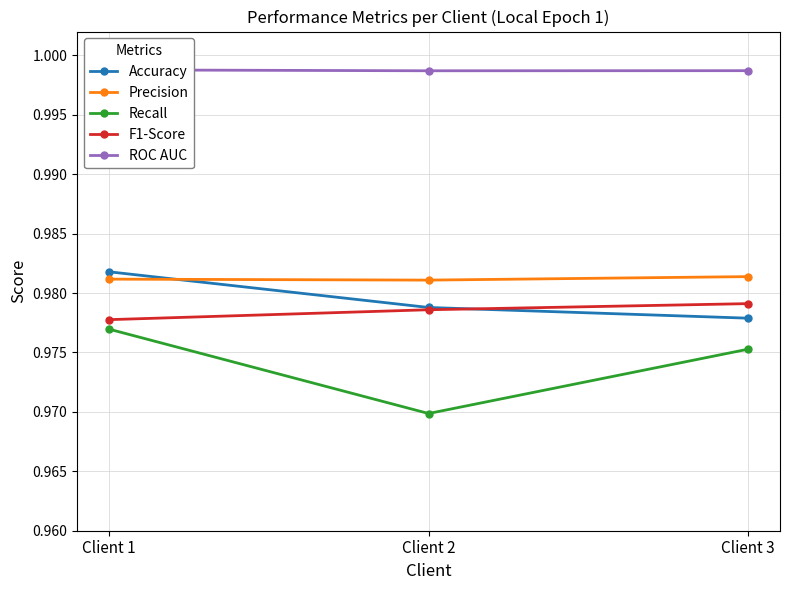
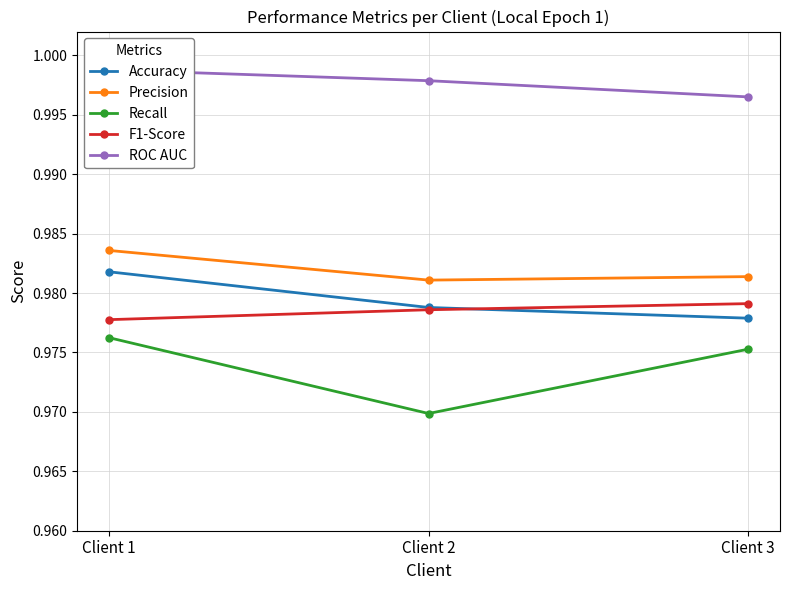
Precision, Client 1: 0.9812 -> 0.9836
Recall, Client 1: 0.9770 -> 0.9762
ROC AUC, Client 2: 0.9987 -> 0.9979
ROC AUC, Client 3: 0.9987 -> 0.9965
